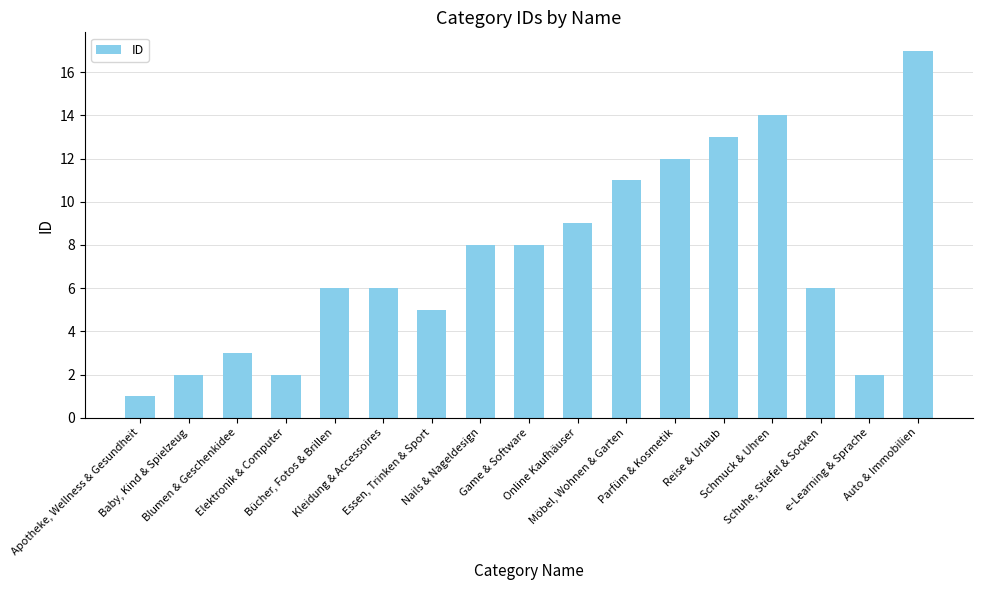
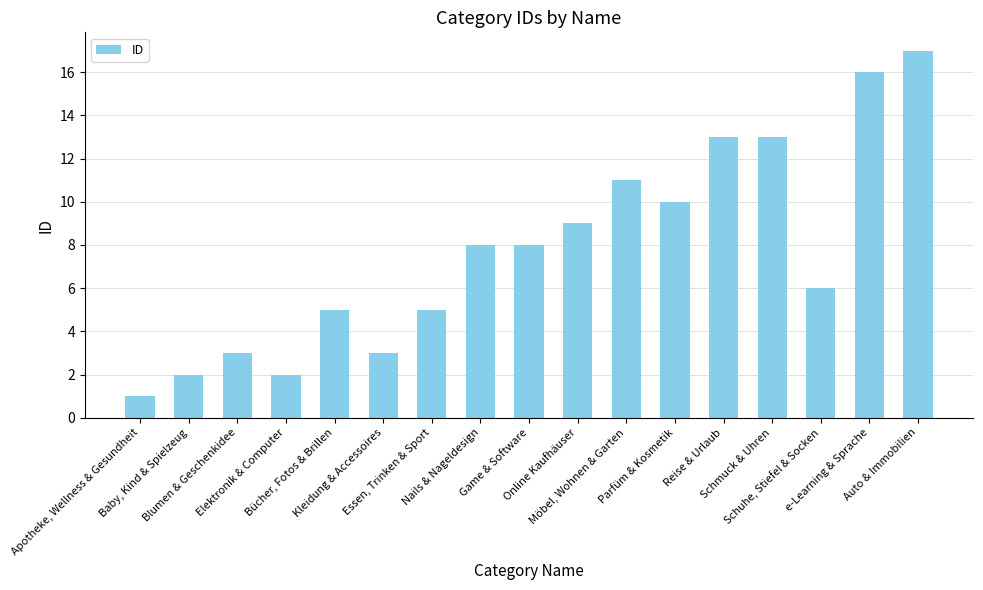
Bücher, Fotos & Brillen: 6 -> 5
Kleidung & Accessoires: 6 -> 3
Parfüm & Kosmetik: 12 -> 10
Schmuck & Uhren: 14 -> 13
e-Learning & Sprache: 2 -> 16
